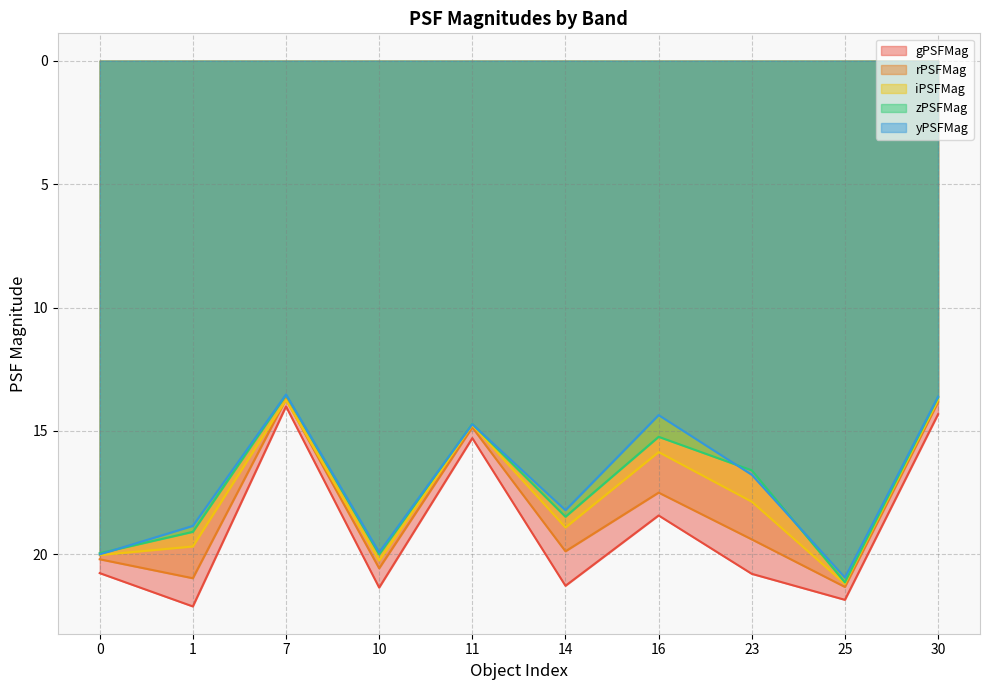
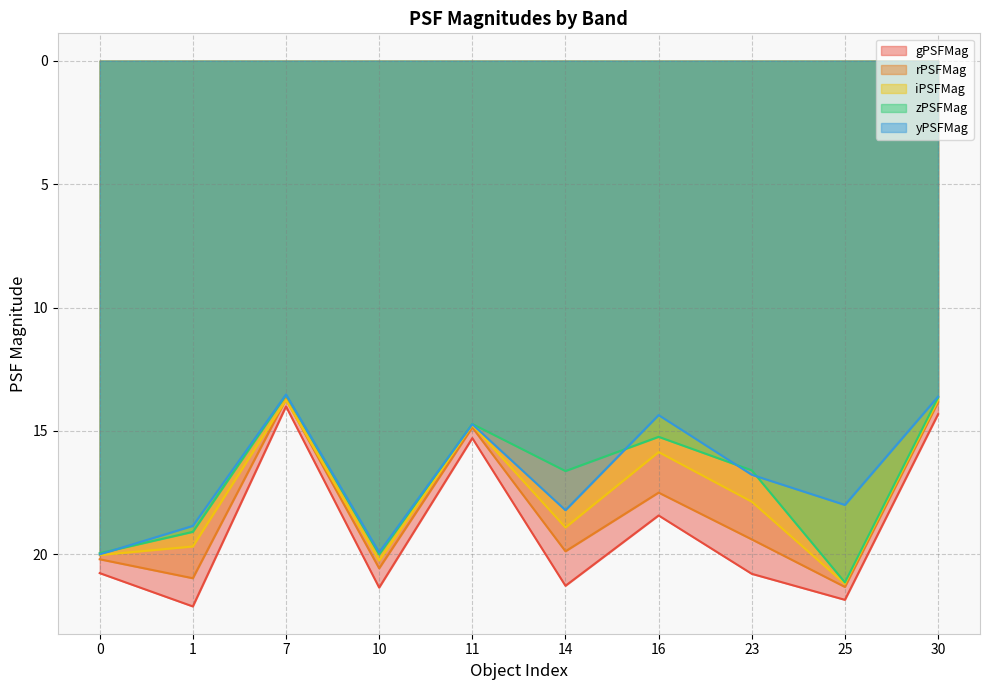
zPSFMag, 14: 18.5 -> 16.6
yPSFMag, 25: 20.9 -> 18.0
